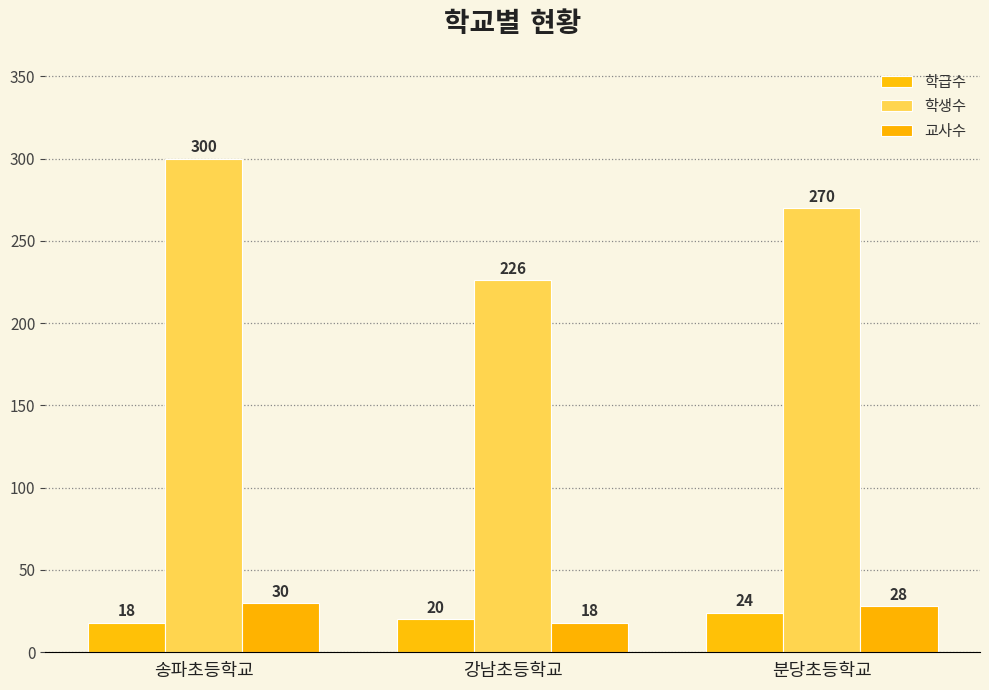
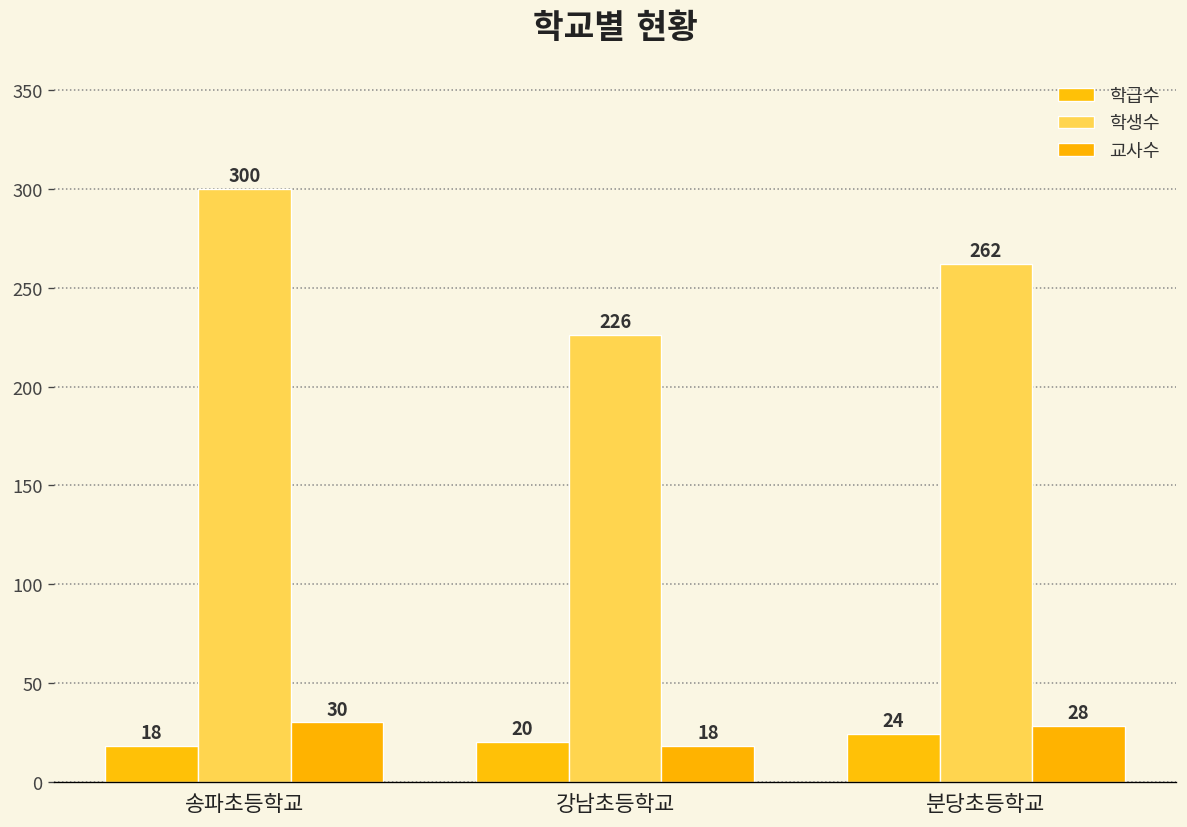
학생수, 분당초등학교: 270 -> 262
